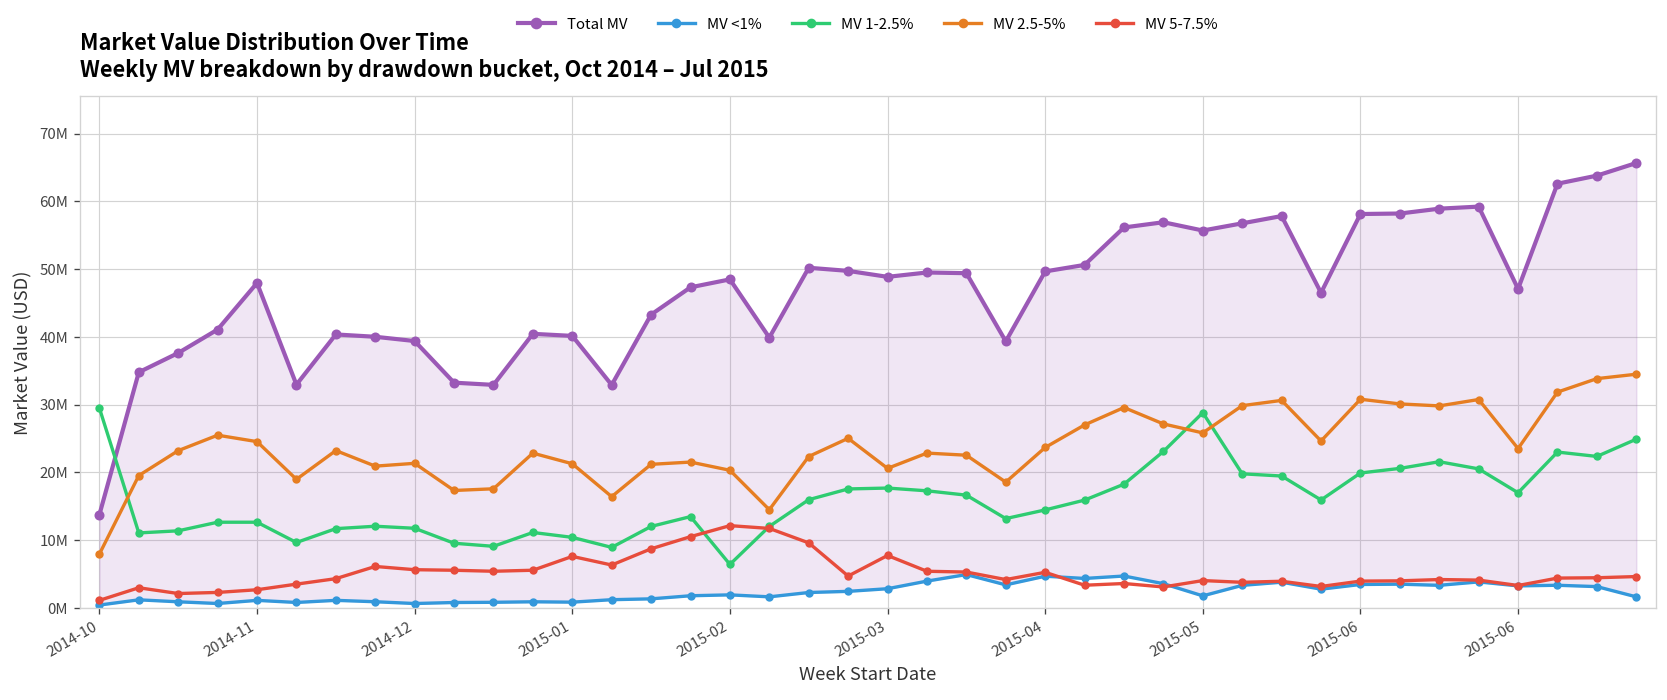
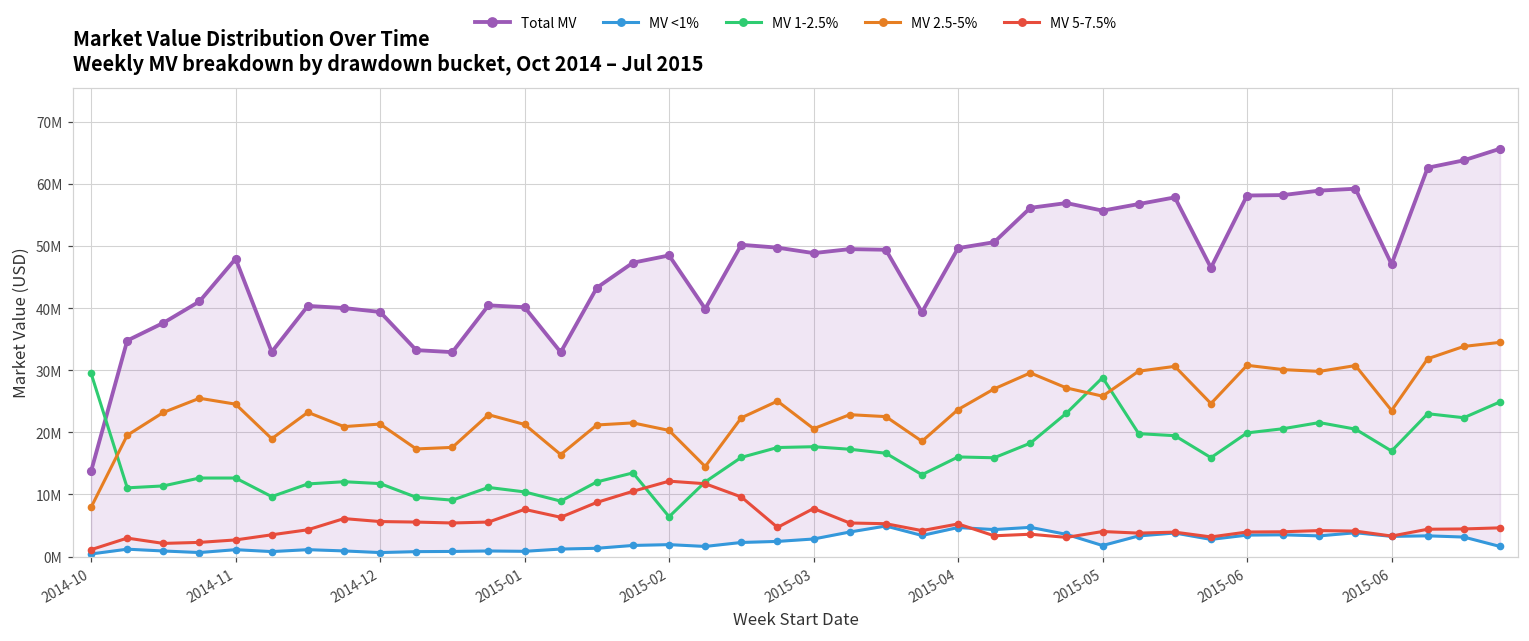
MV 1-2.5%, 2015-04: 14000000 -> 16000000
